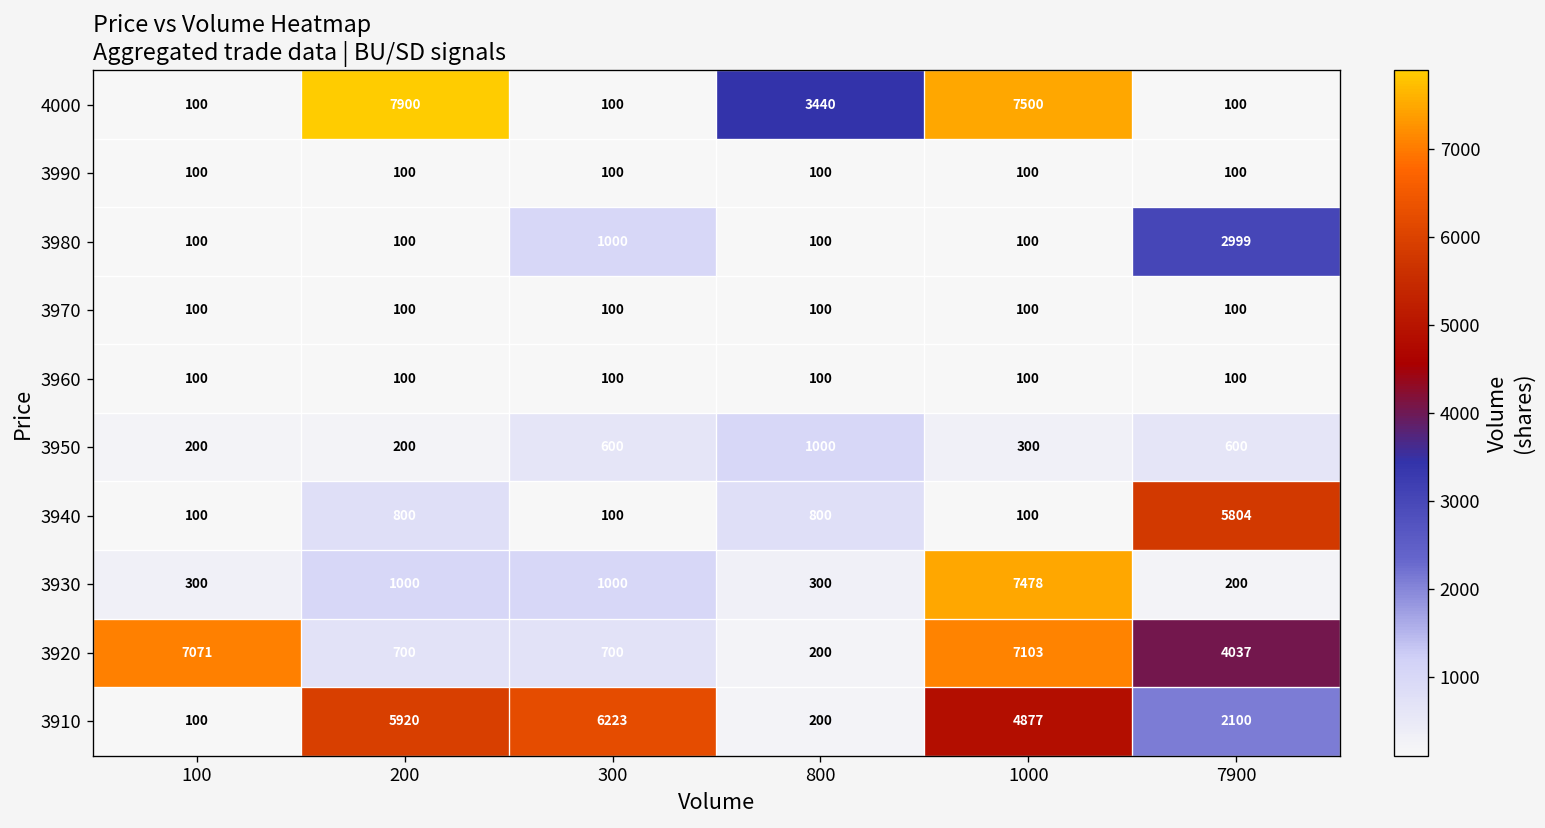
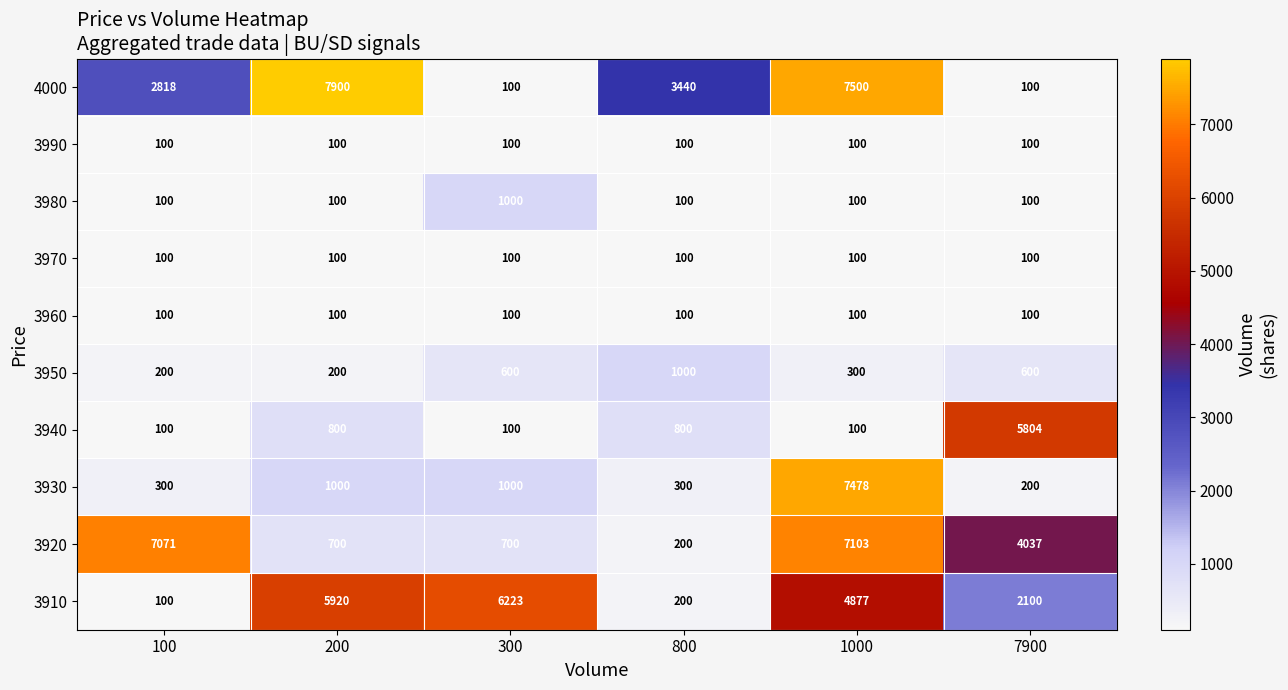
4000, 100: 100 -> 2818
3980, 7900: 2999 -> 100
